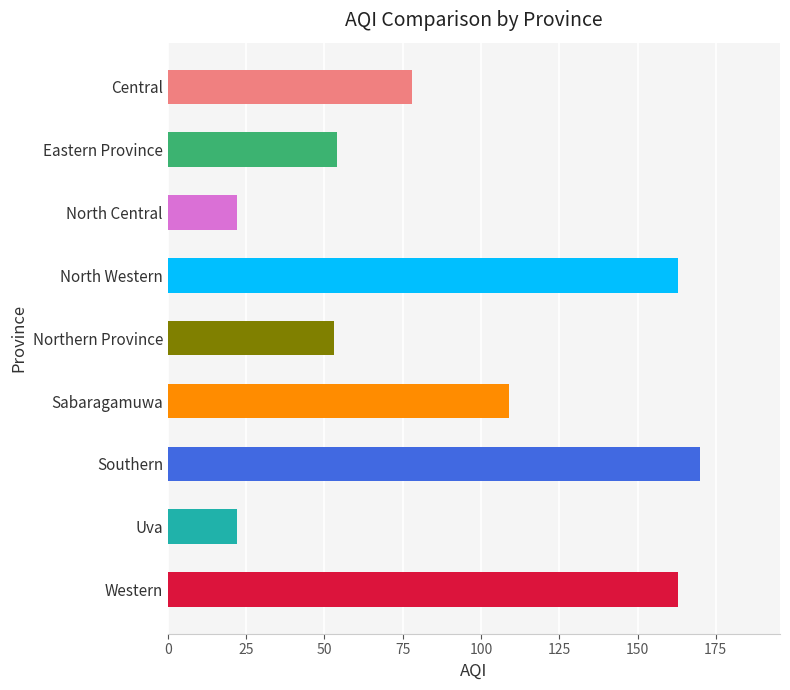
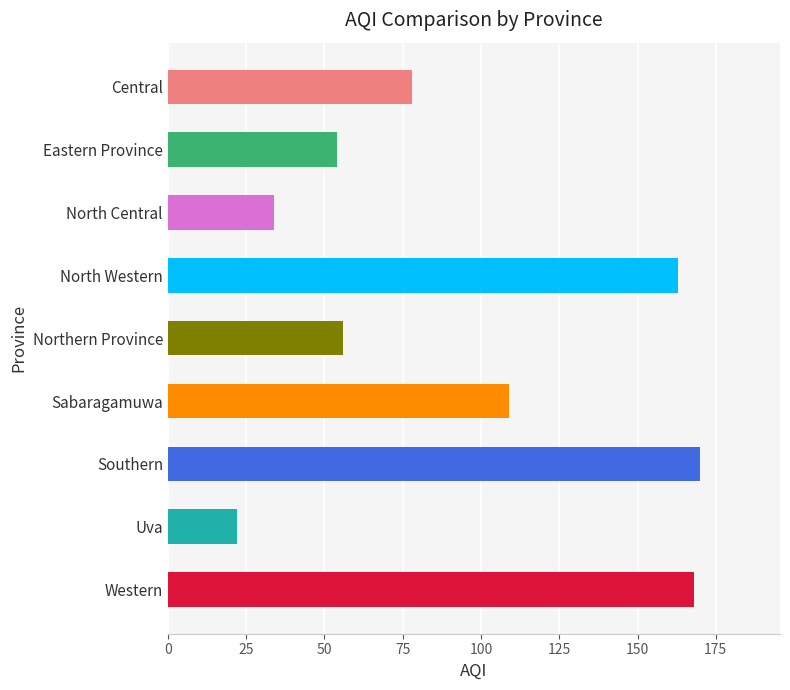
North Central: 22 -> 34
Northern Province: 53 -> 56
Western: 163 -> 168
